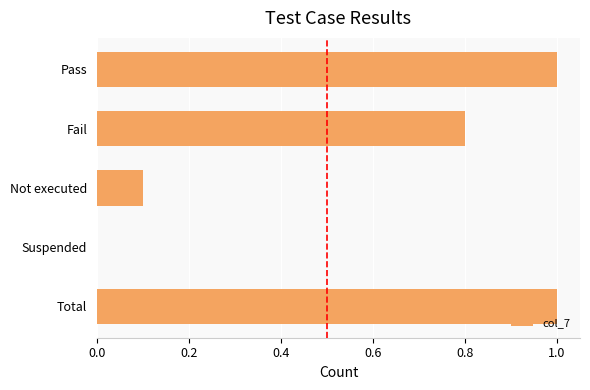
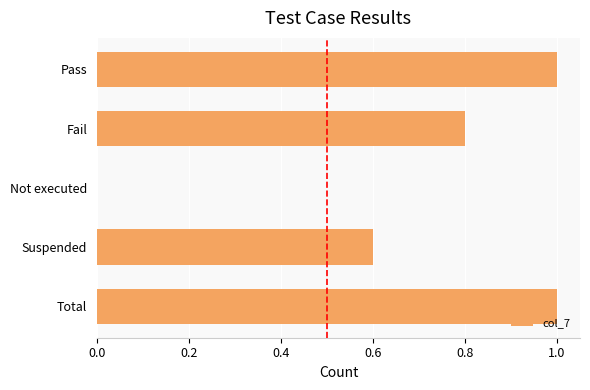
Not executed: 0.1 -> 0.0
Suspended: 0.0 -> 0.6
